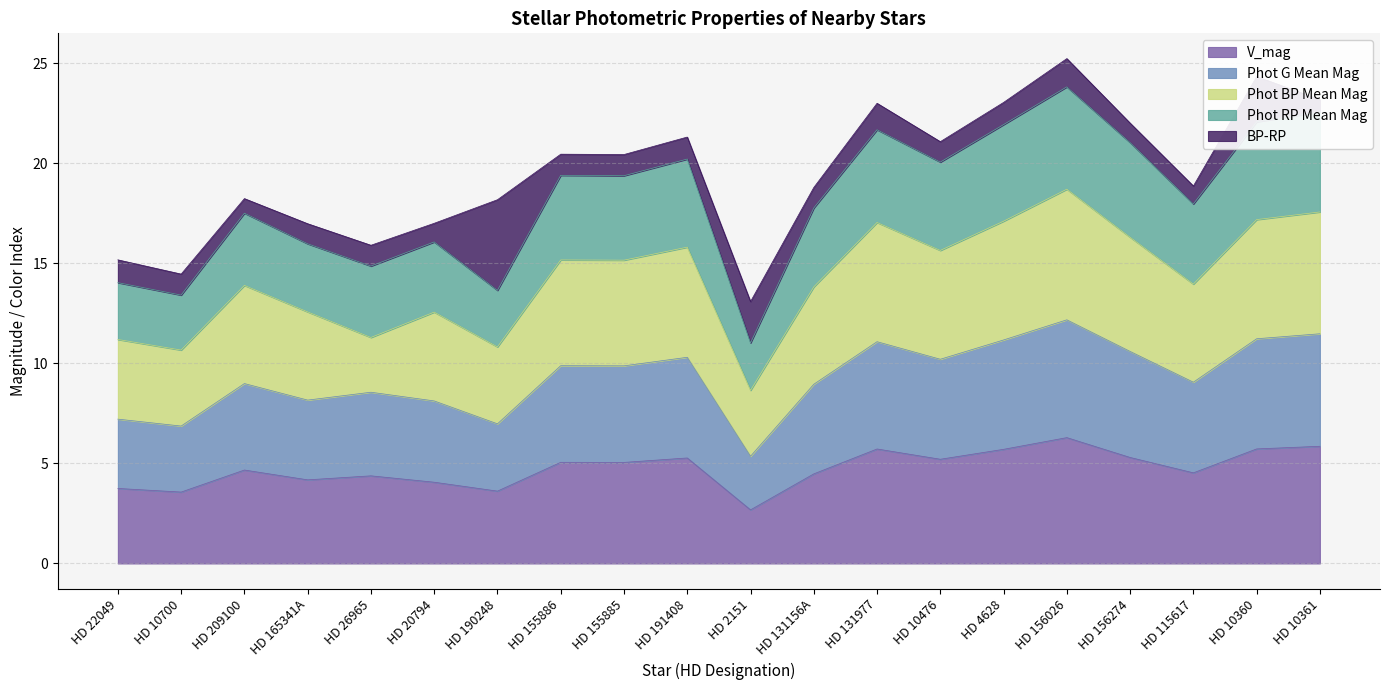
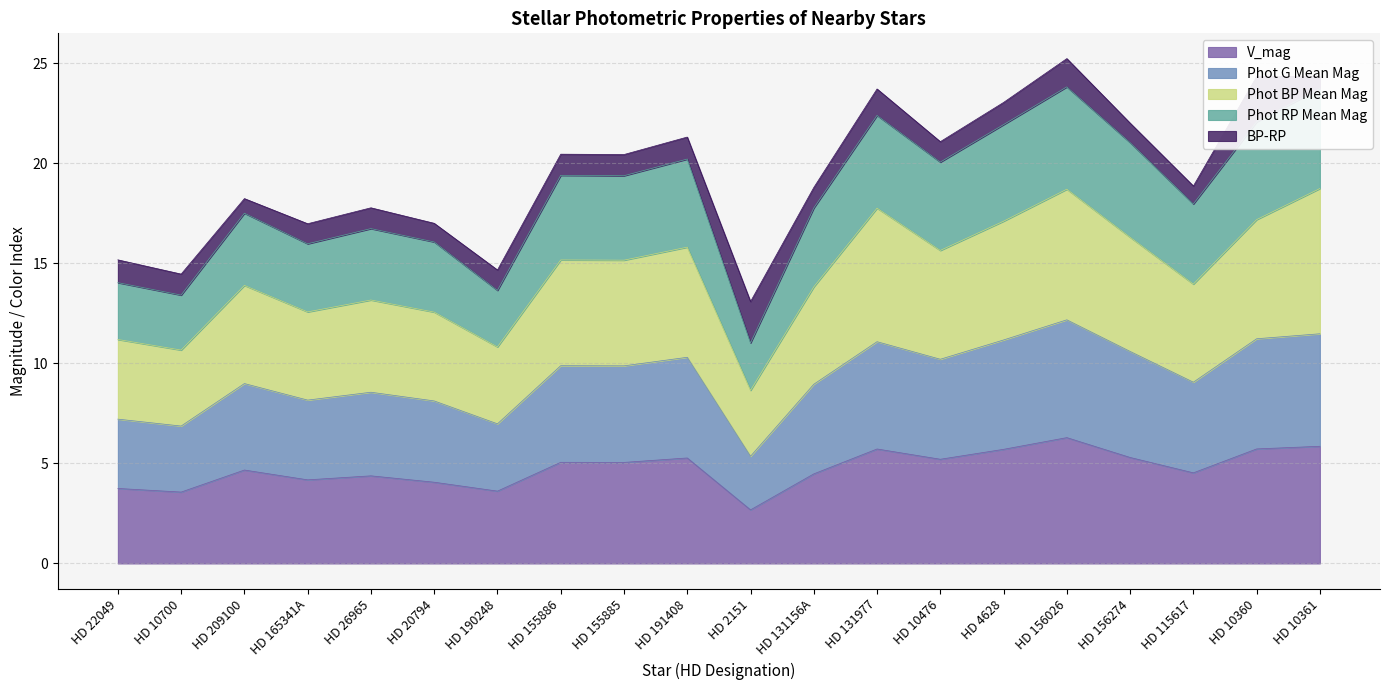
Phot BP Mean Mag, HD 26965: 2.7 -> 4.6
BP-RP, HD 190248: 4.5 -> 1.0
Phot BP Mean Mag, HD 131977: 6.0 -> 6.7
Phot BP Mean Mag, HD 10361: 6.1 -> 7.3
